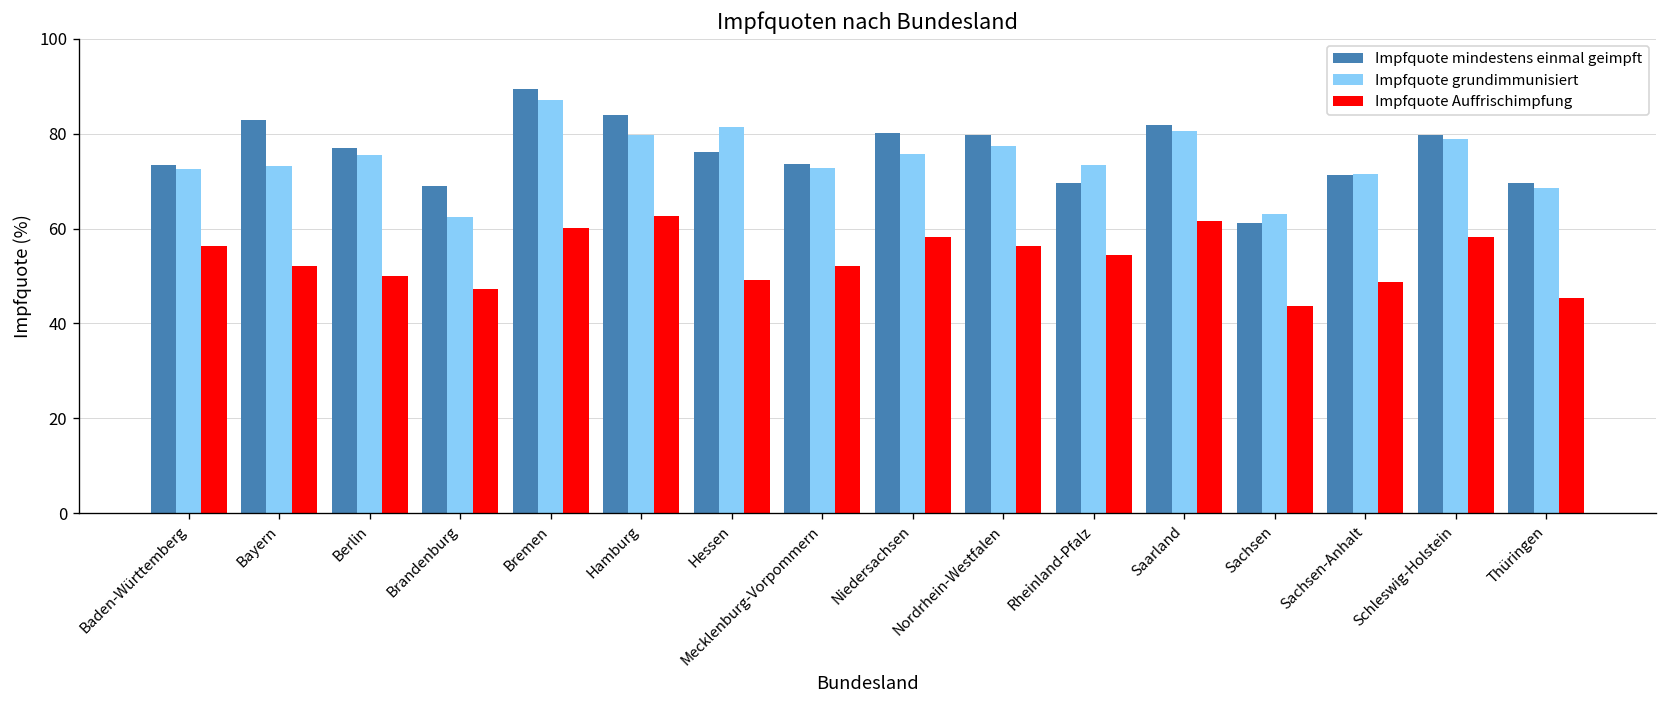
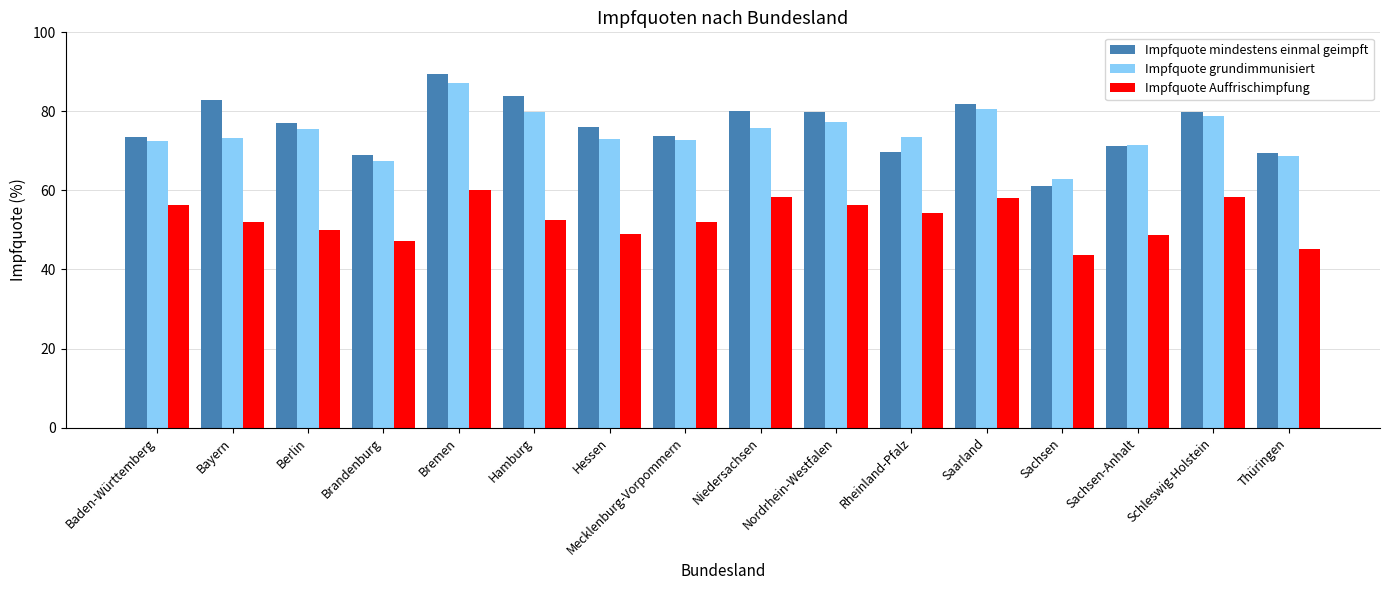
Impfquote grundimmunisiert, Brandenburg: 63 -> 68
Impfquote Auffrischimpfung, Hamburg: 63 -> 52
Impfquote grundimmunisiert, Hessen: 81 -> 73
Impfquote Auffrischimpfung, Saarland: 62 -> 58
